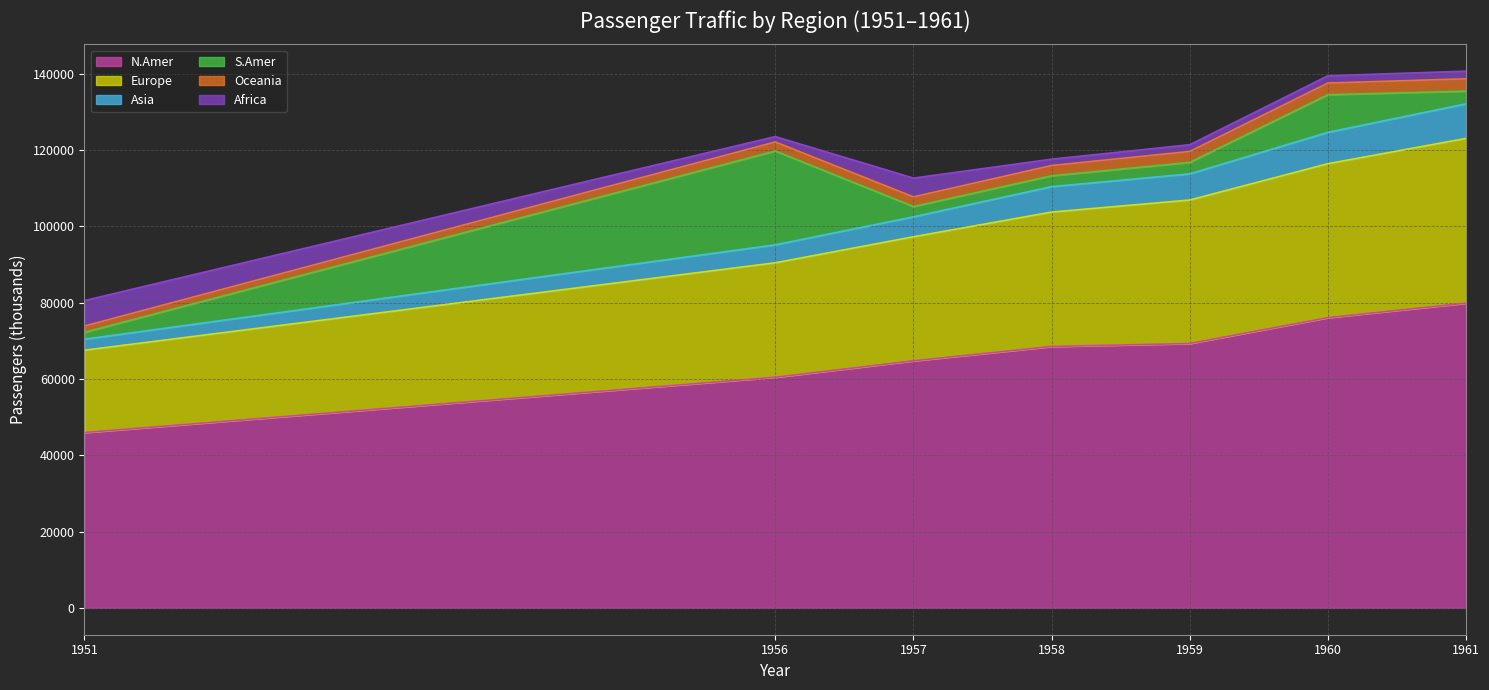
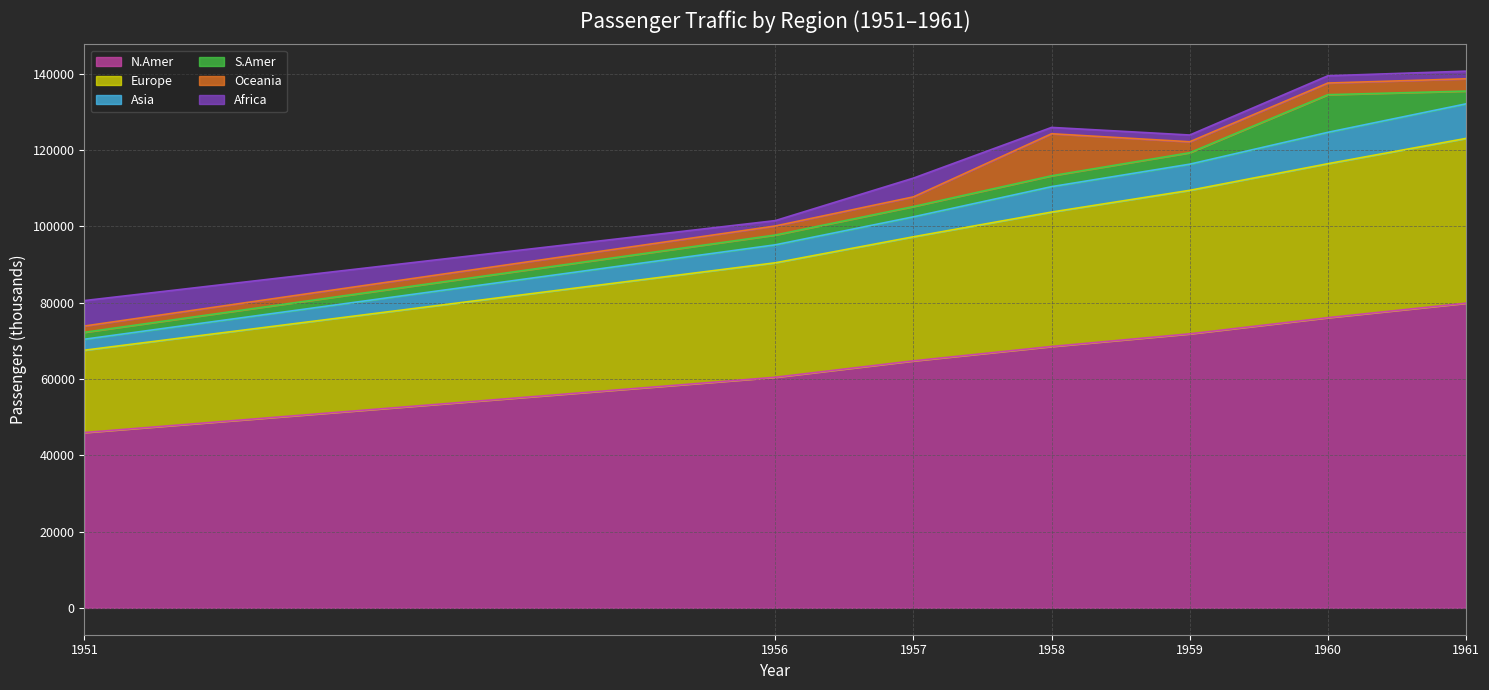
S.Amer, 1956: 25000 -> 3000
Oceania, 1958: 3000 -> 11000
N.Amer, 1959: 69000 -> 72000
